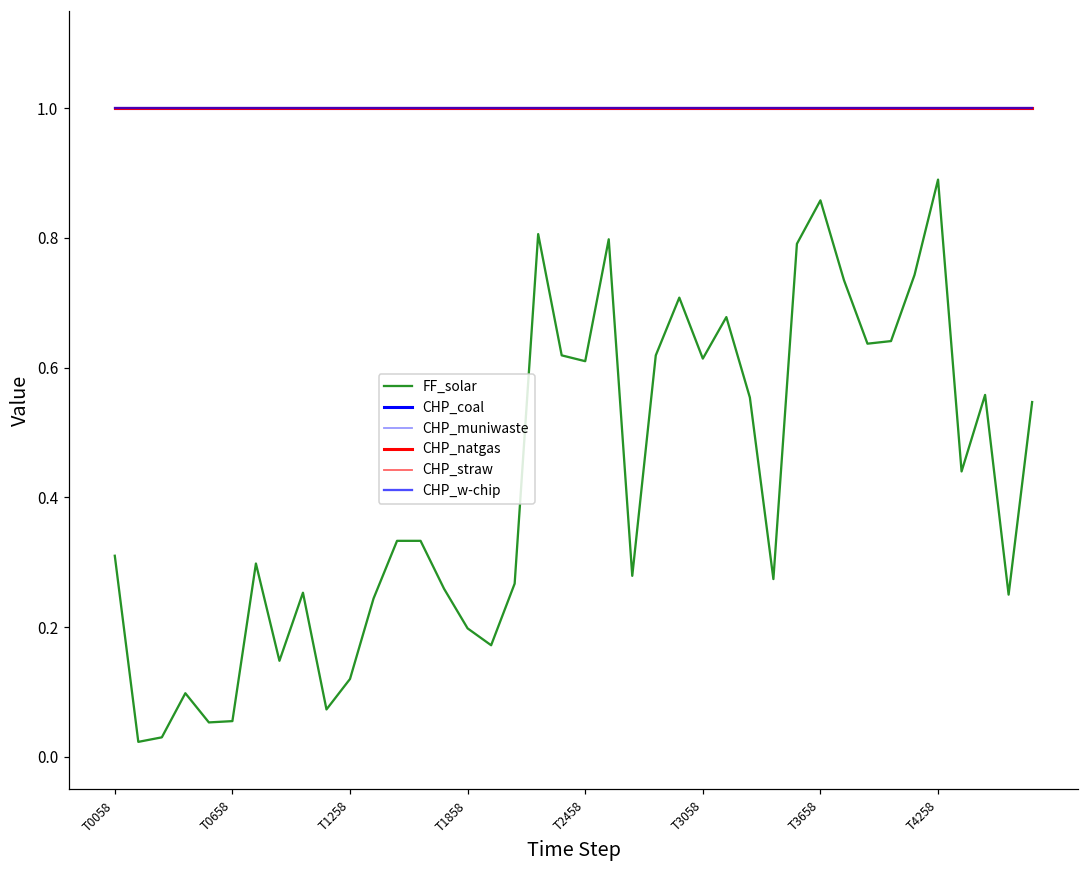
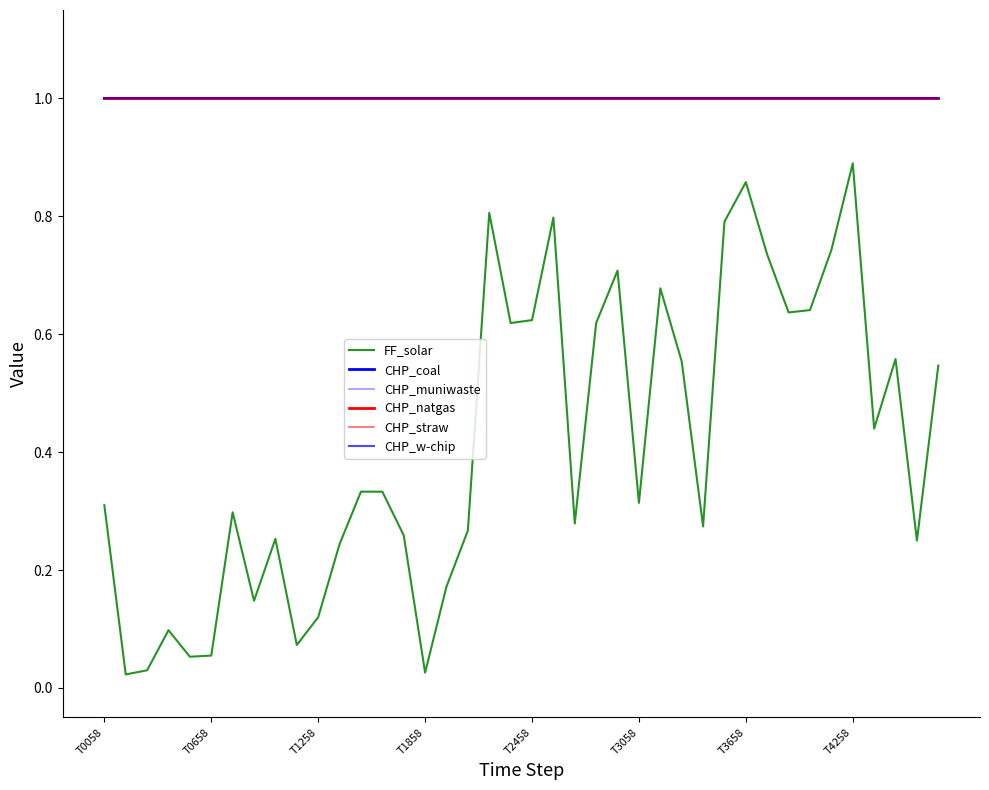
FF_solar, T1858: 0.20 -> 0.03
FF_solar, T2458: 0.61 -> 0.62
FF_solar, T3058: 0.61 -> 0.31
